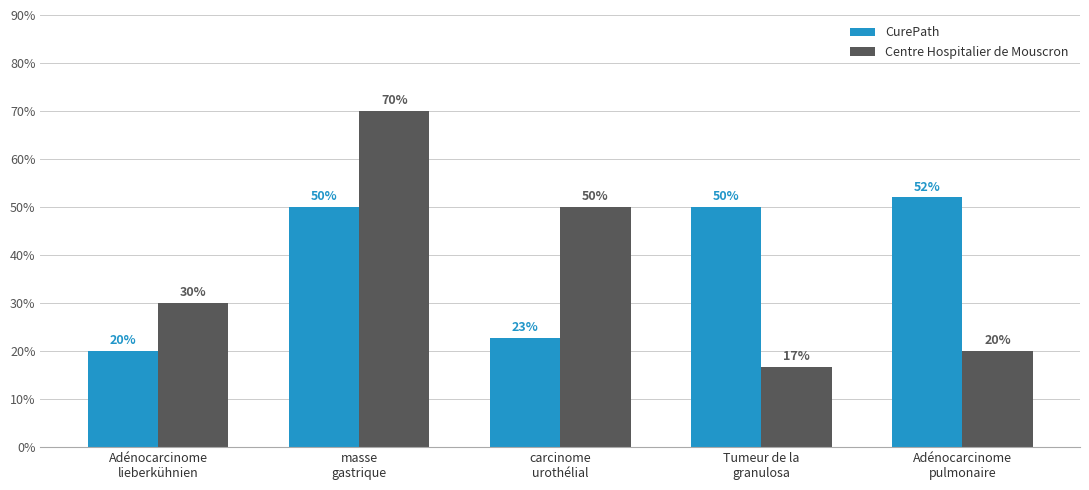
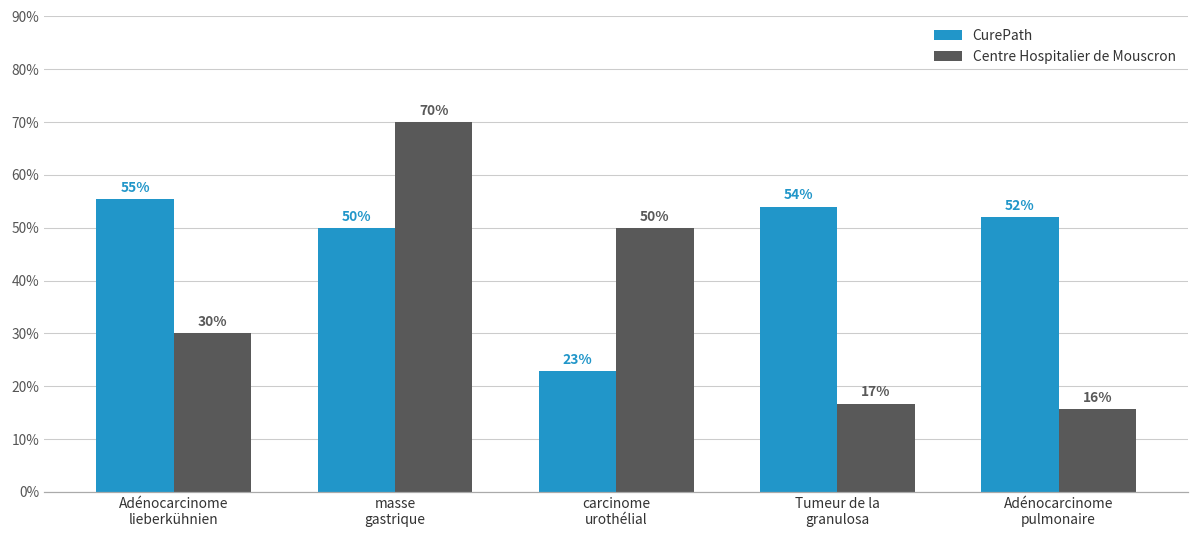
CurePath, Adénocarcinome lieberkühnien: 20% -> 55%
CurePath, Tumeur de la granulosa: 50% -> 54%
Centre Hospitalier de Mouscron, Adénocarcinome pulmonaire: 20% -> 16%
